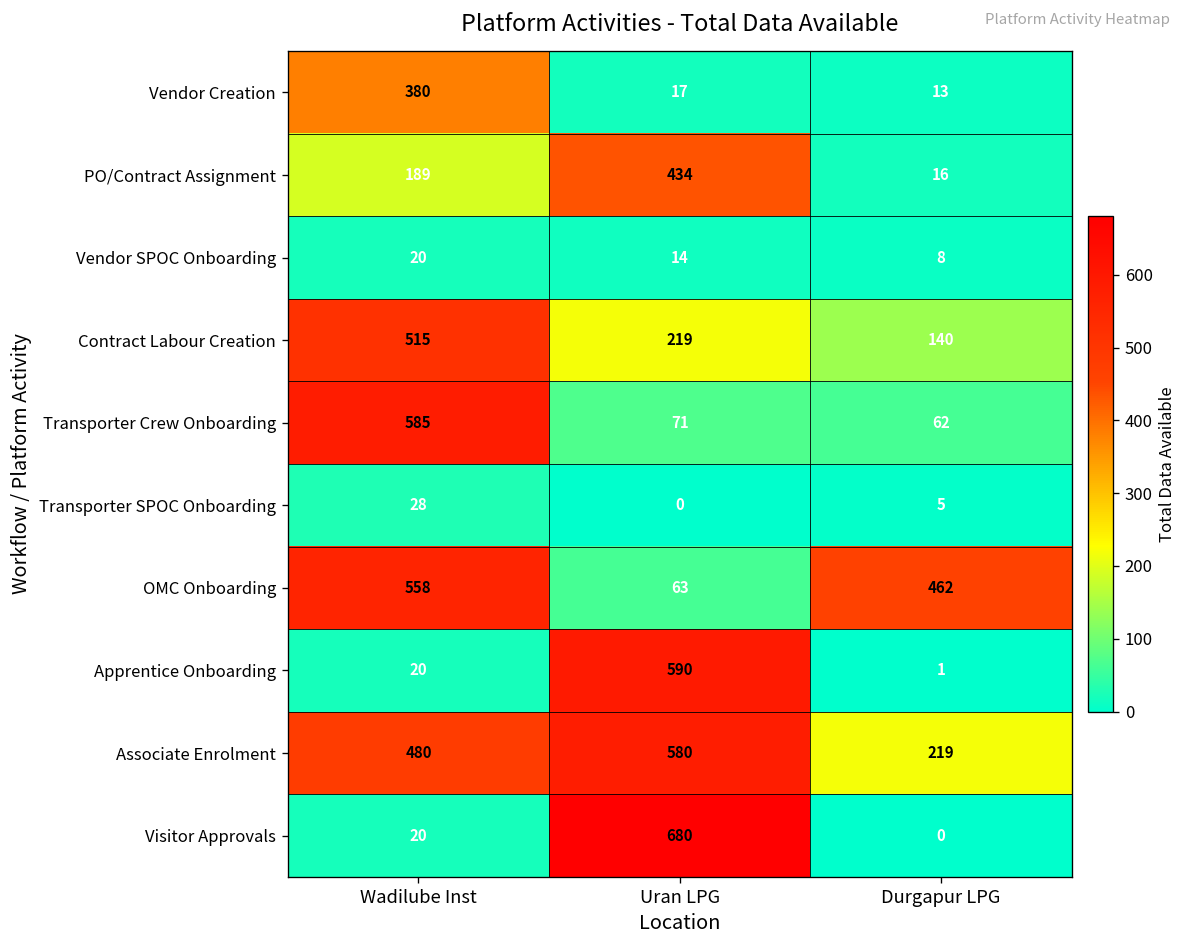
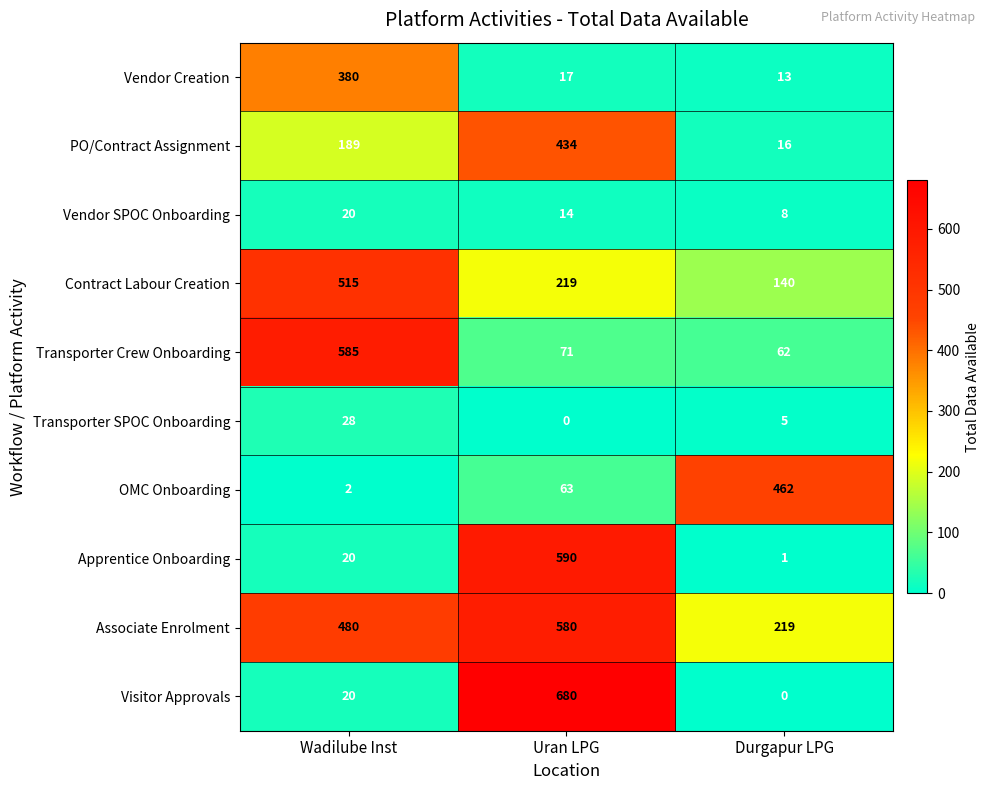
OMC Onboarding, Wadilube Inst: 558 -> 2
